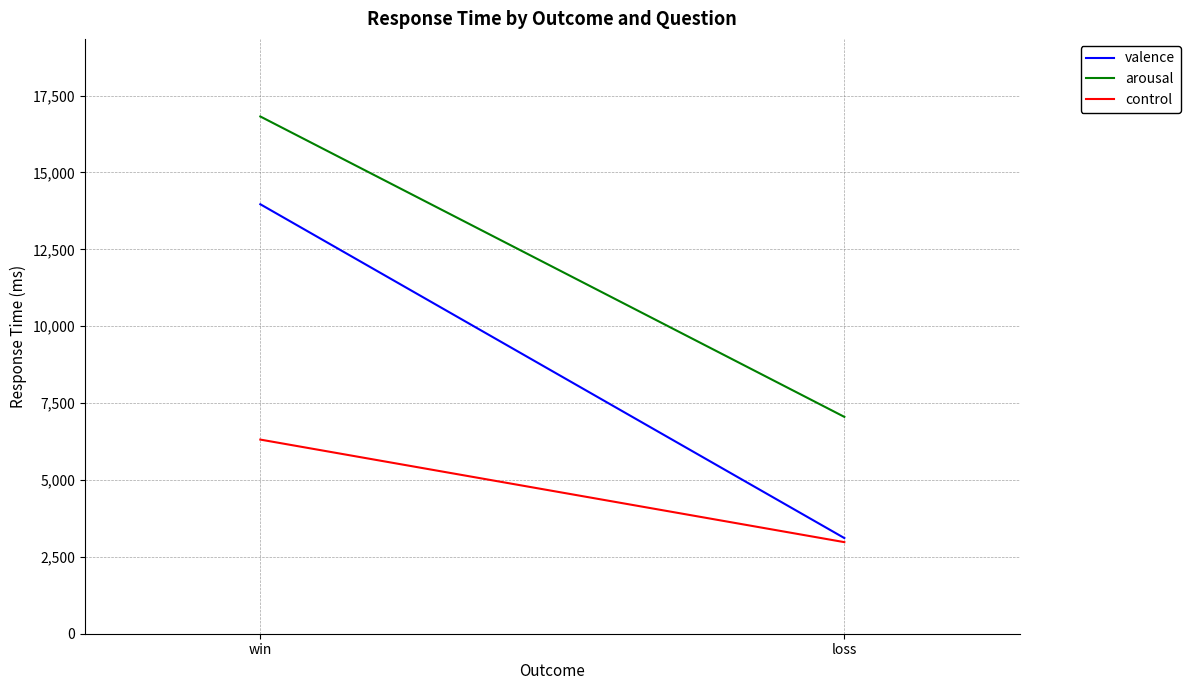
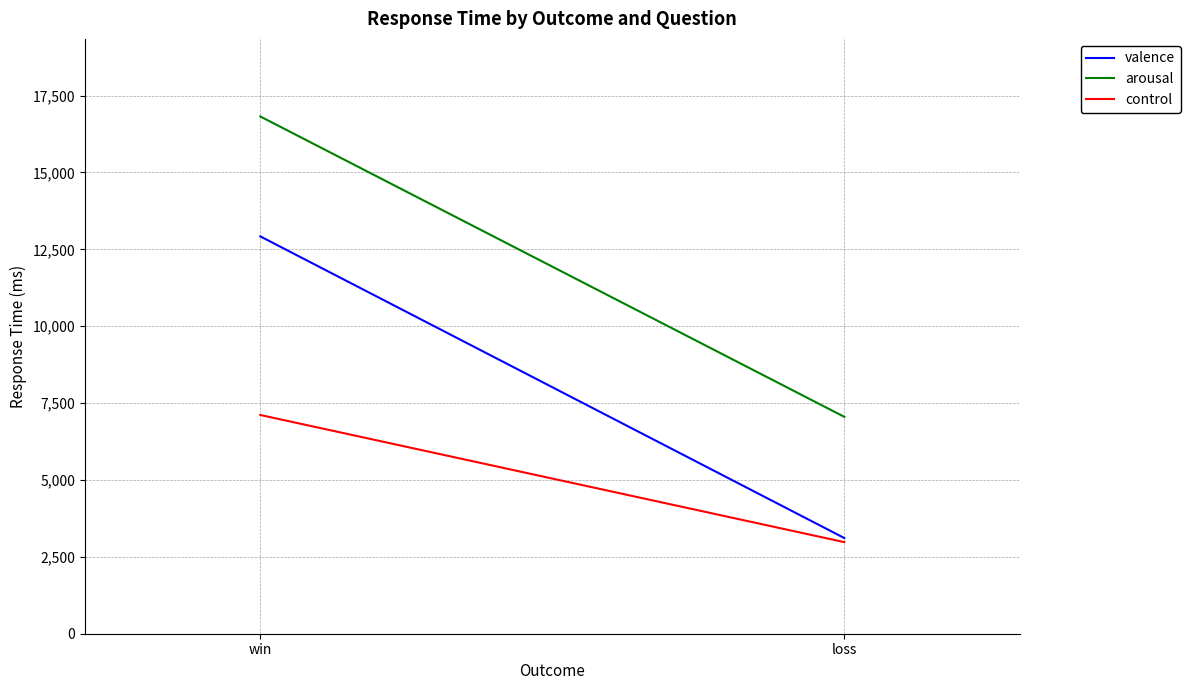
valence, win: 14,000 -> 12,900
control, win: 6,300 -> 7,100
